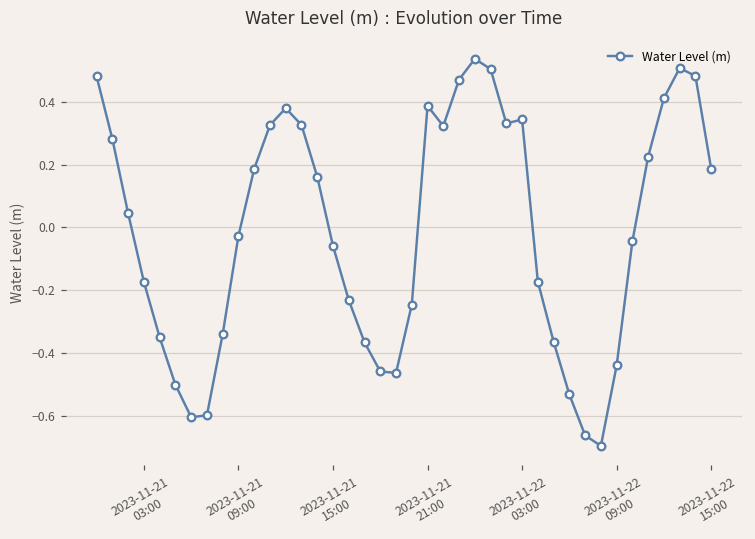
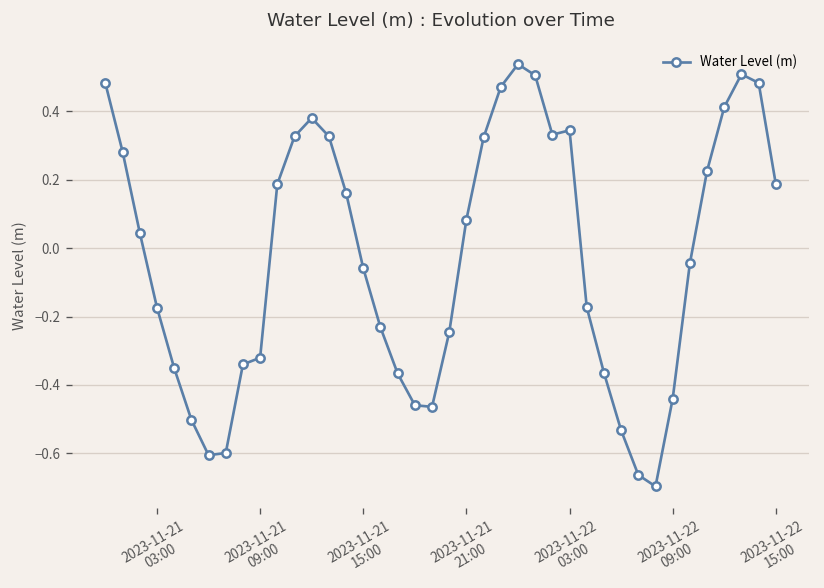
2023-11-21 09:00: -0.03 -> -0.32
2023-11-21 21:00: 0.39 -> 0.08
